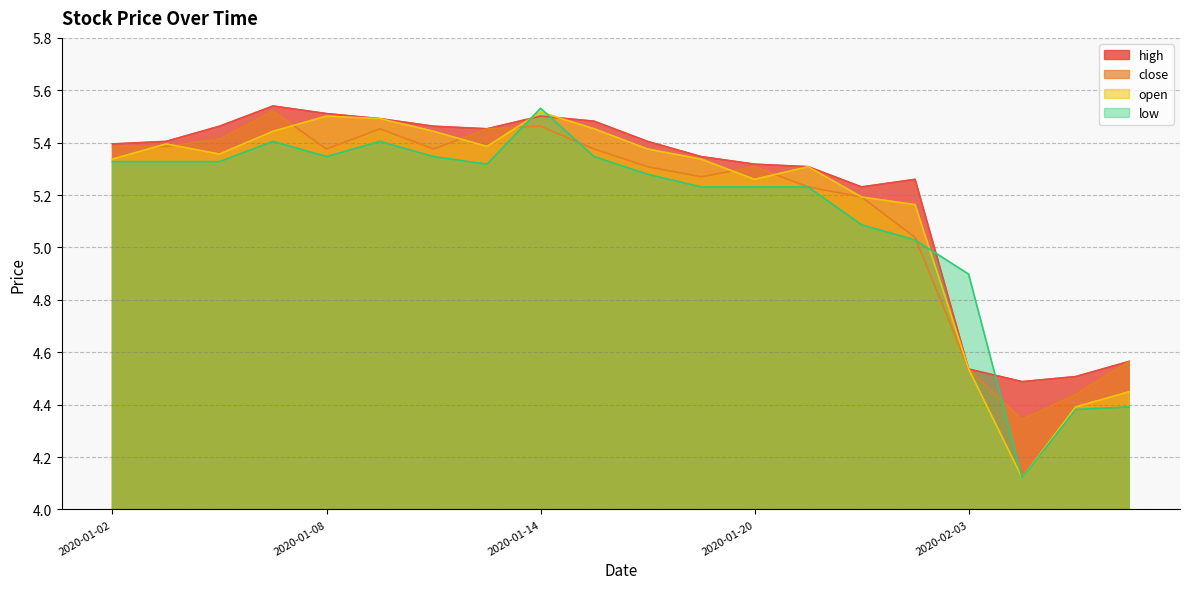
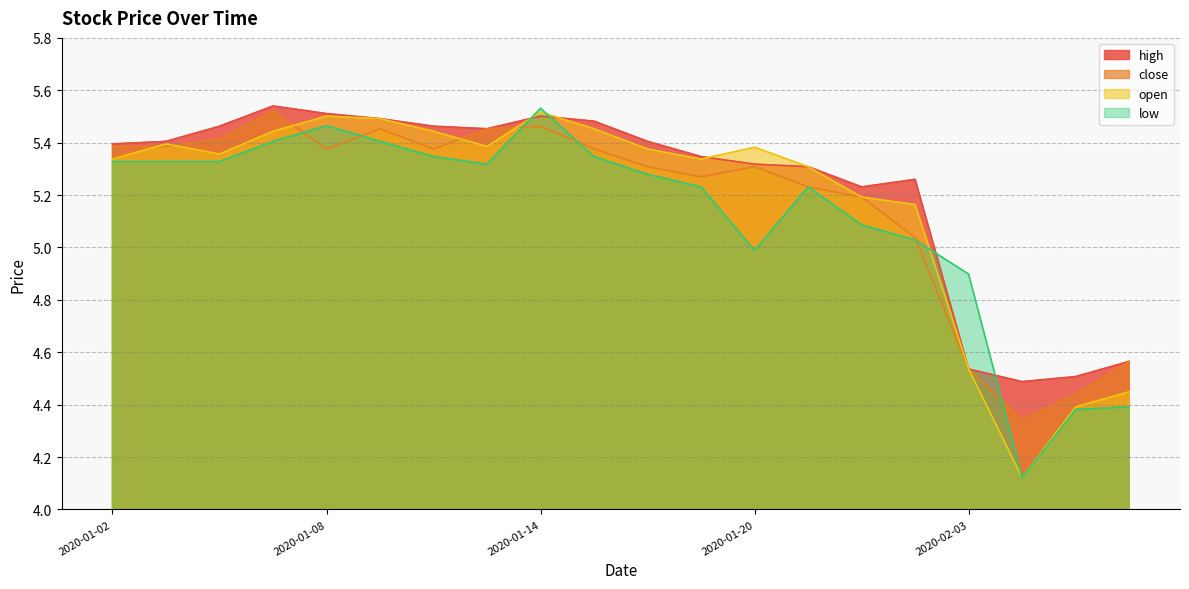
low, 2020-01-08: 5.35 -> 5.47
open, 2020-01-20: 5.26 -> 5.38
low, 2020-01-20: 5.23 -> 4.99
